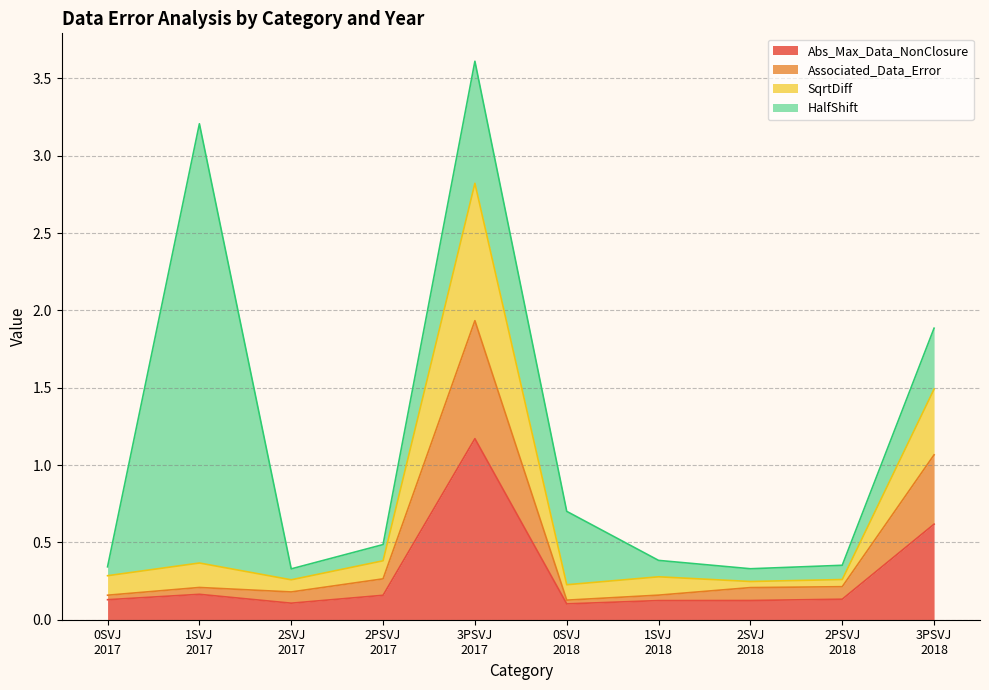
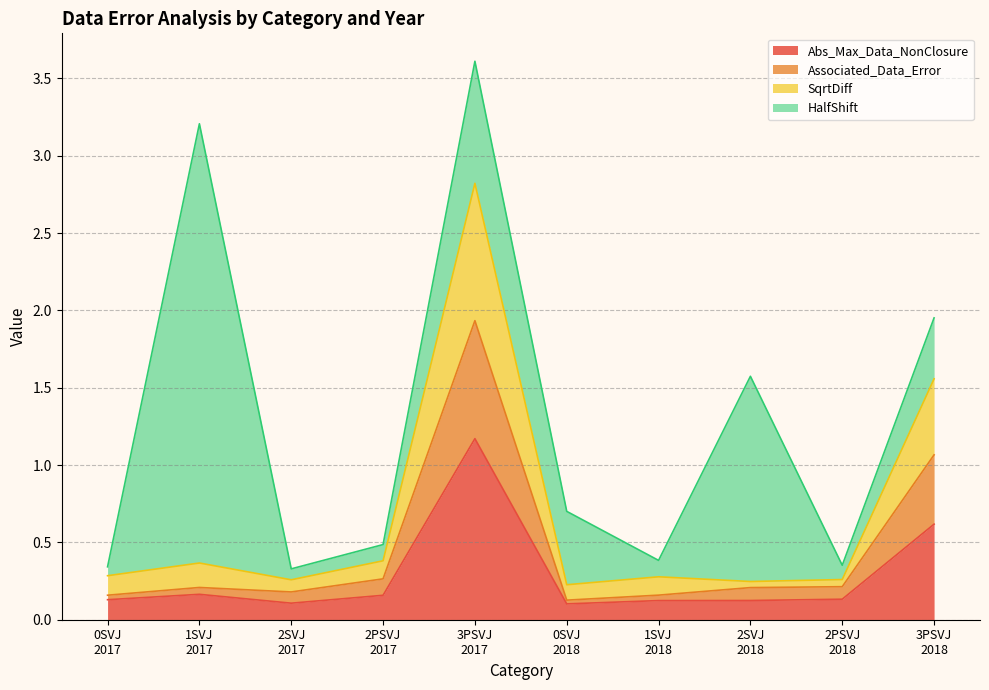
HalfShift, 2SVJ 2018: 0.08 -> 1.33
SqrtDiff, 3PSVJ 2018: 0.43 -> 0.49
